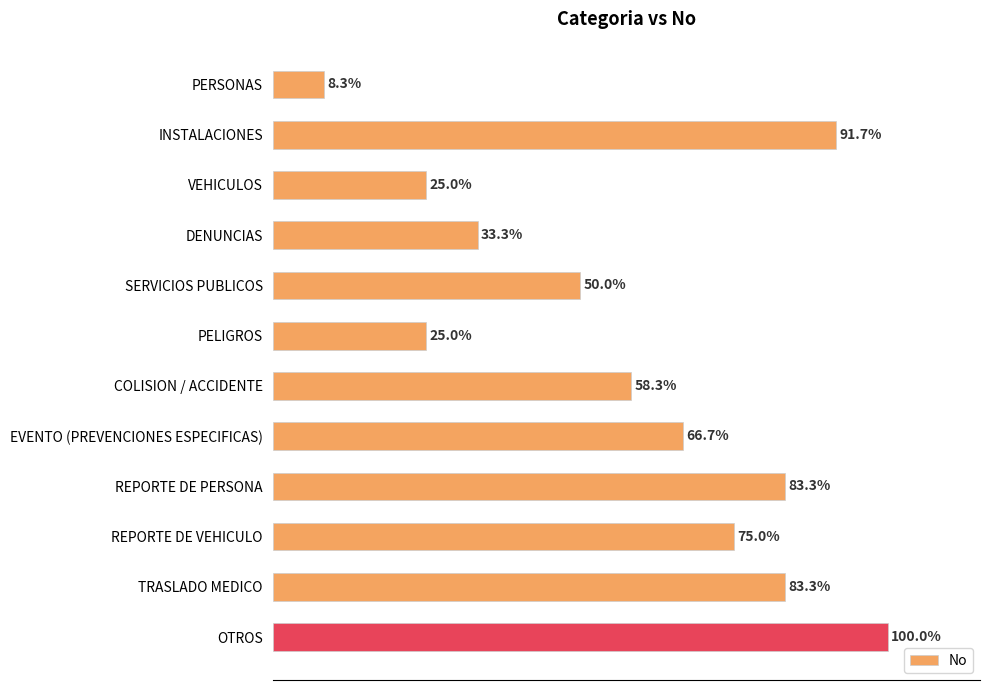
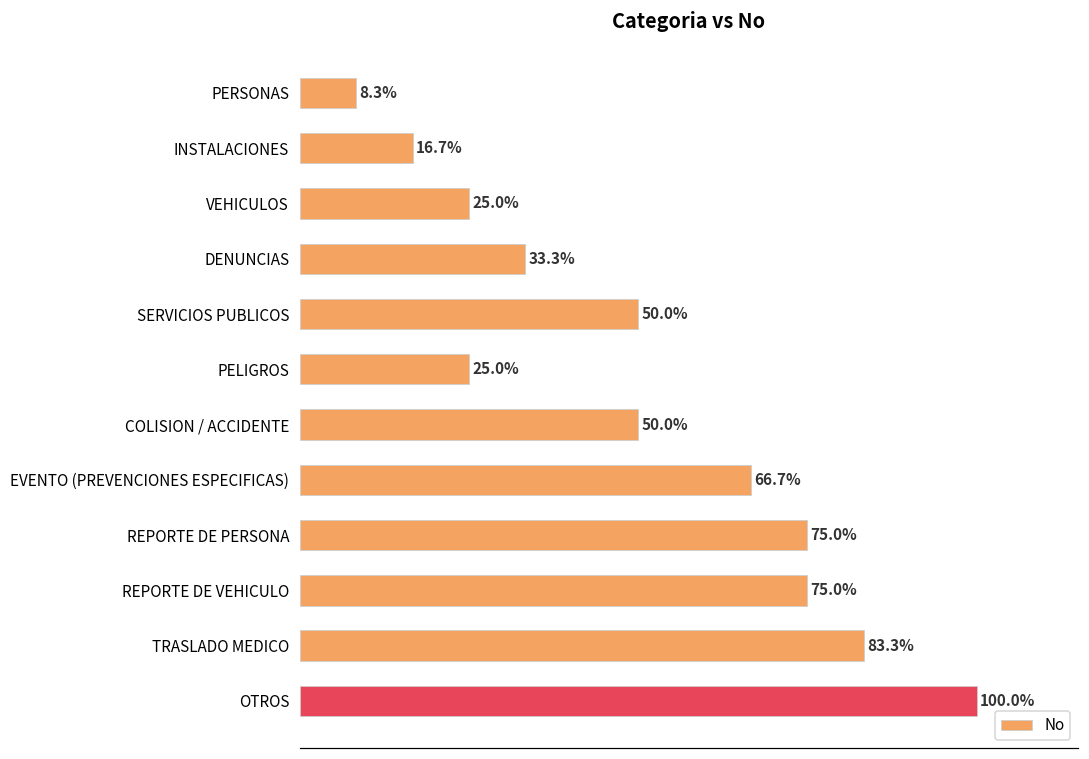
INSTALACIONES: 91.7% -> 16.7%
COLISION / ACCIDENTE: 58.3% -> 50.0%
REPORTE DE PERSONA: 83.3% -> 75.0%
